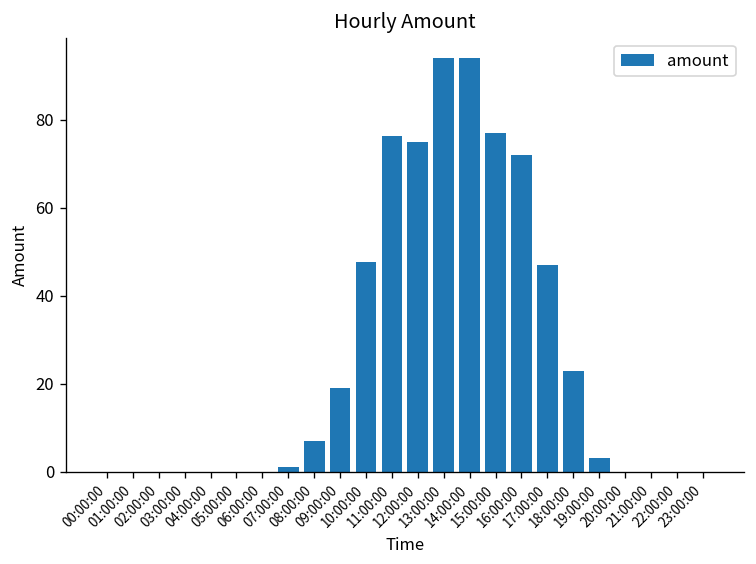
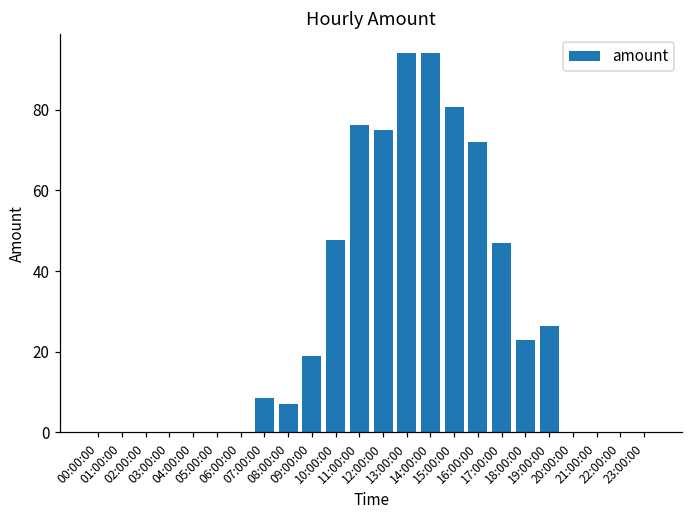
07:00:00: 1 -> 9
15:00:00: 77 -> 81
19:00:00: 3 -> 26
